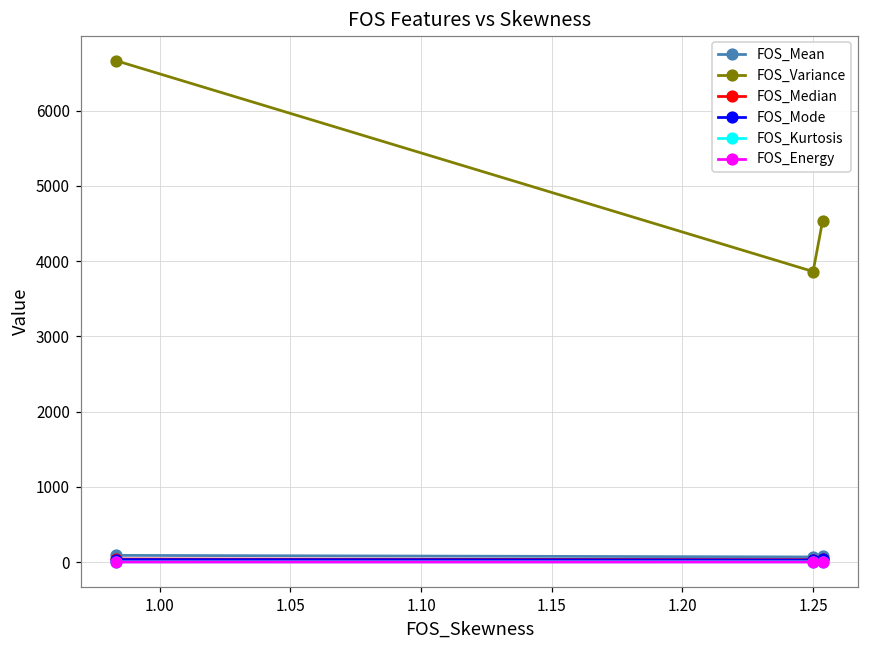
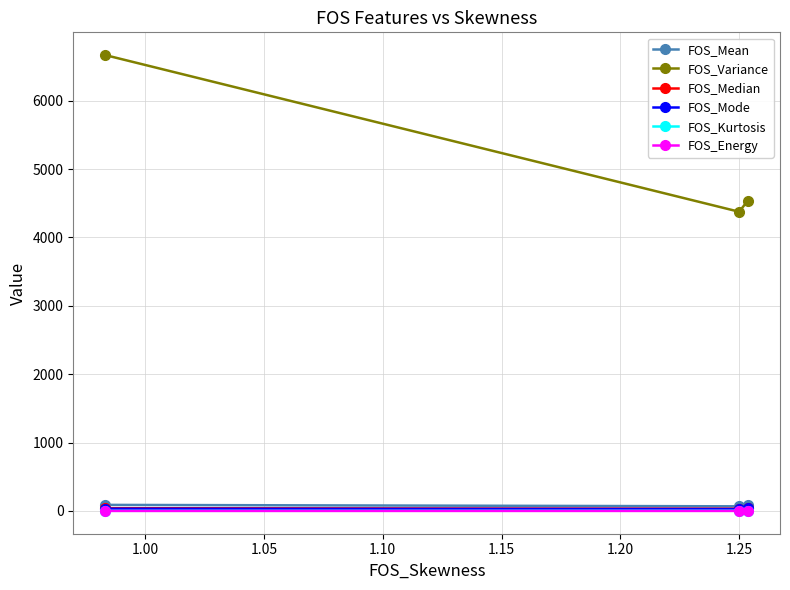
FOS_Variance, 1.25: 3900 -> 4400
